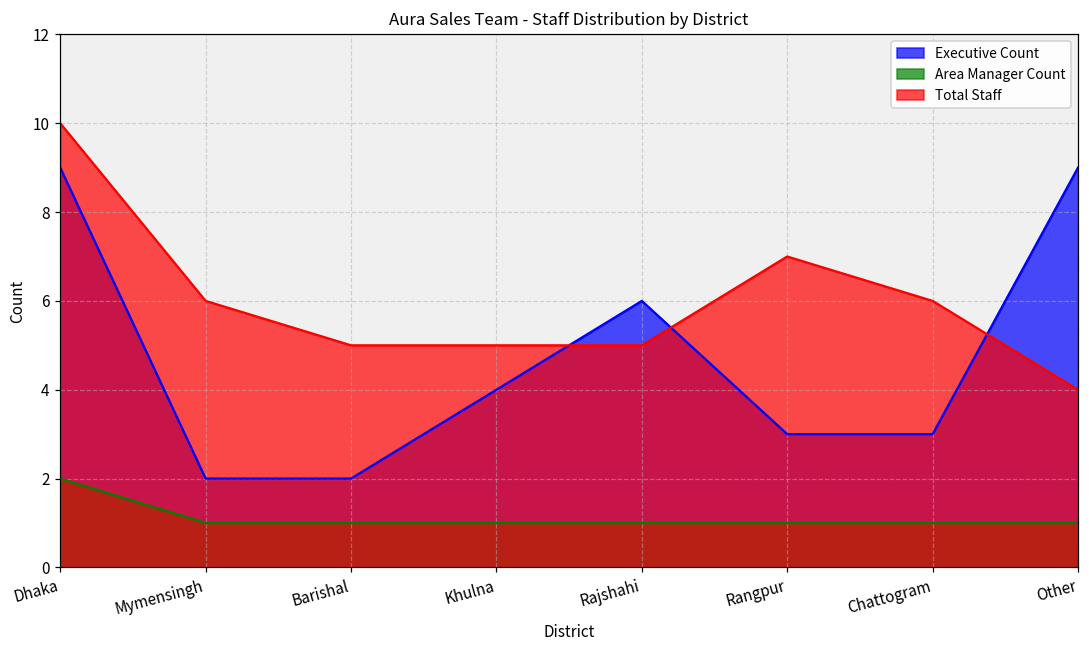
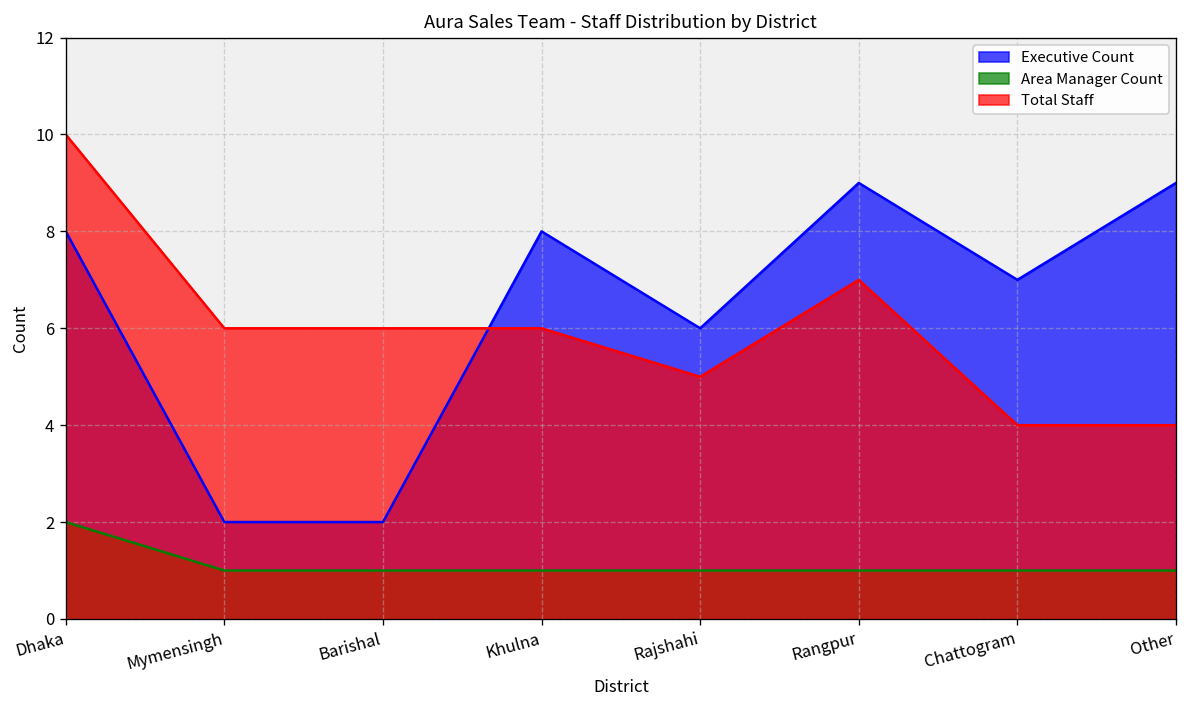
Executive Count, Dhaka: 9 -> 8
Total Staff, Barishal: 5 -> 6
Executive Count, Khulna: 4 -> 8
Total Staff, Khulna: 5 -> 6
Executive Count, Rangpur: 3 -> 9
Executive Count, Chattogram: 3 -> 7
Total Staff, Chattogram: 6 -> 4
